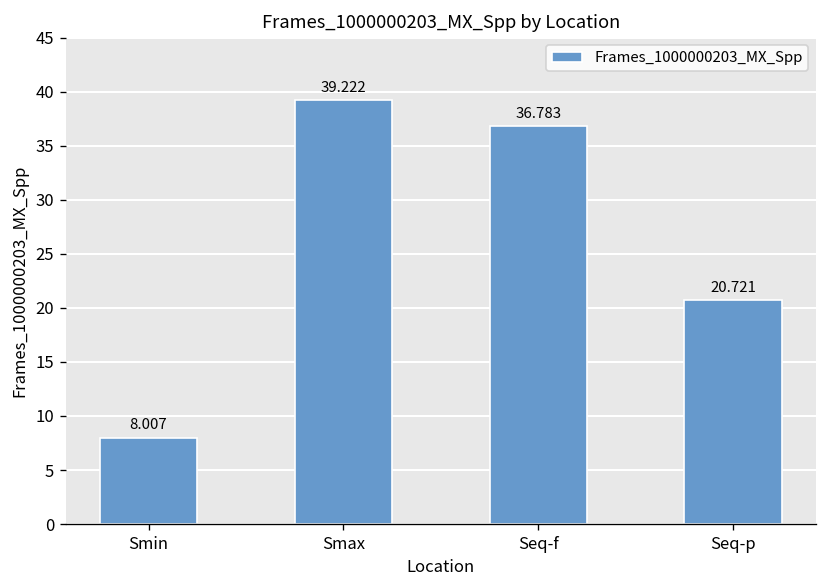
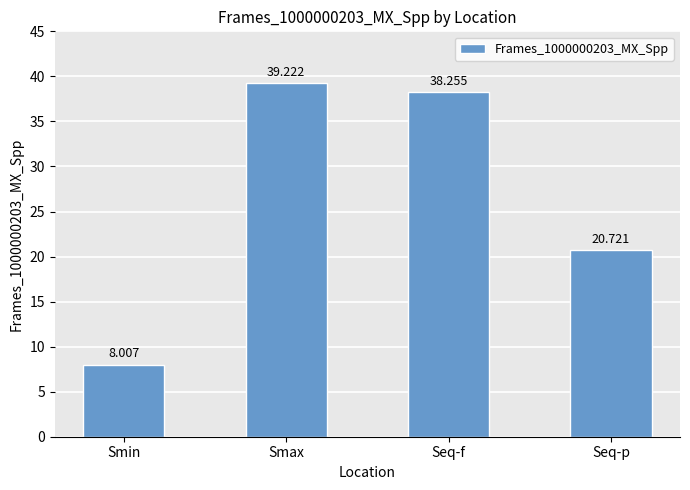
Seq-f: 36.783 -> 38.255
